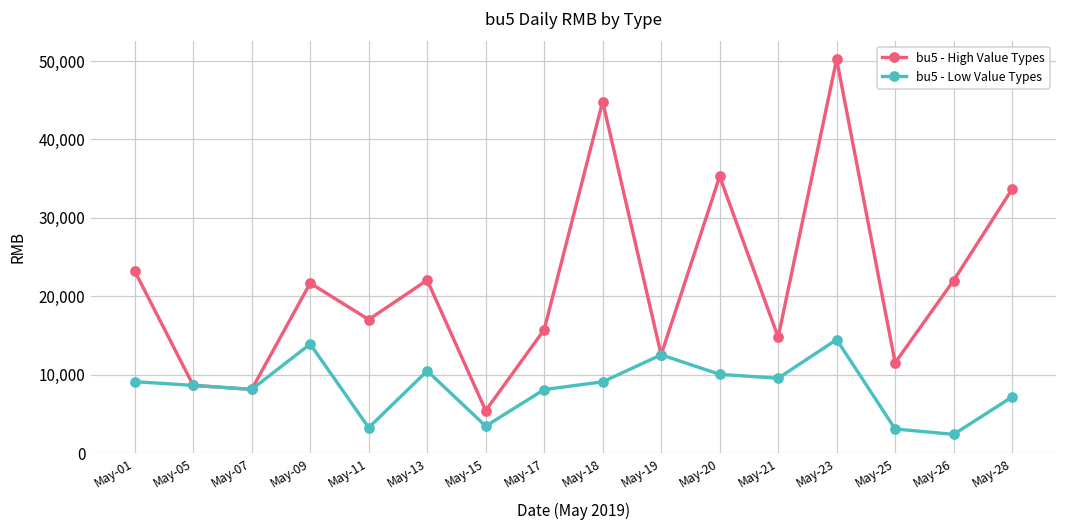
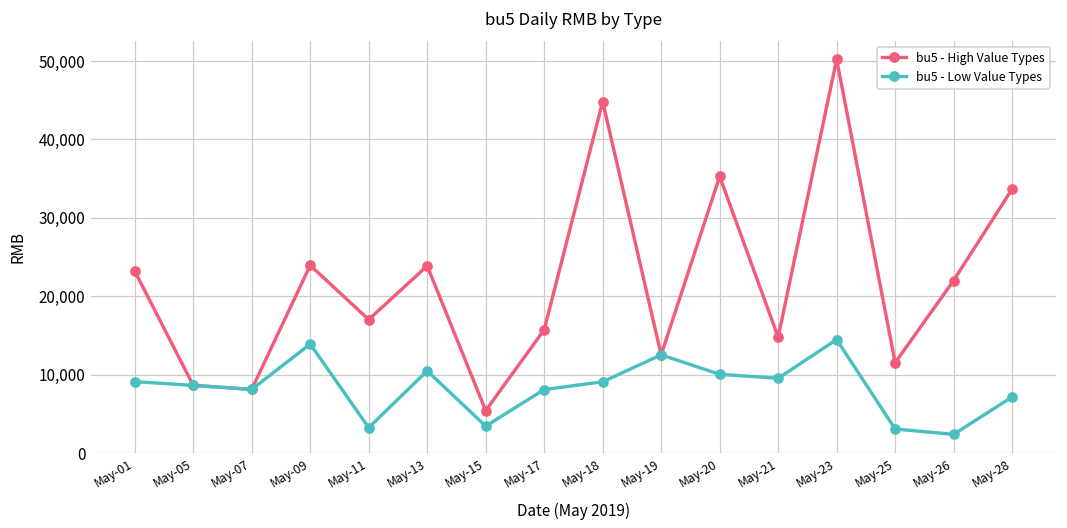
bu5 - High Value Types, May-09: 22,000 -> 24,000
bu5 - High Value Types, May-13: 22,000 -> 24,000
